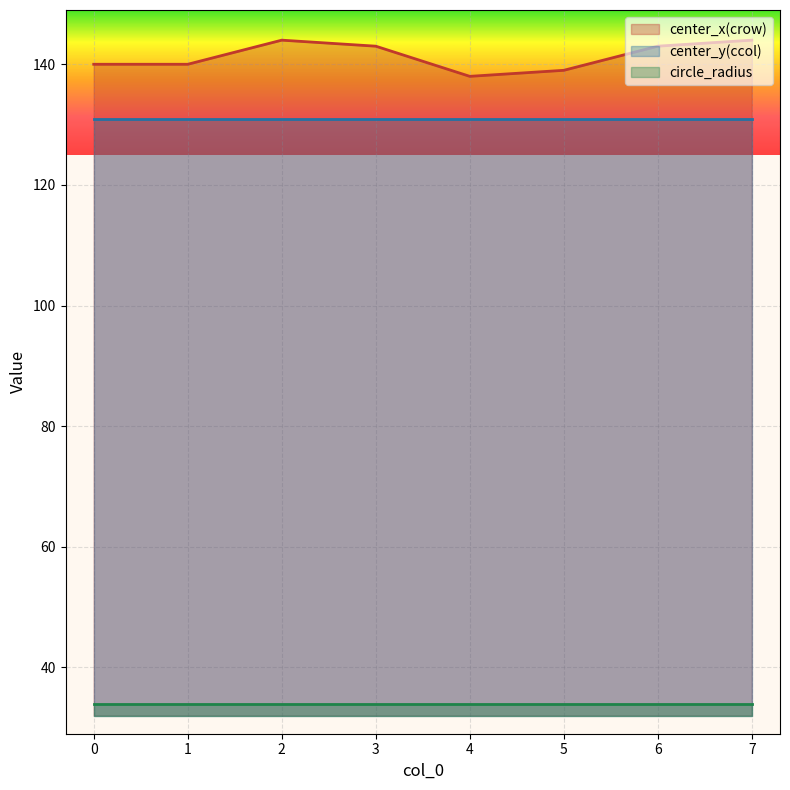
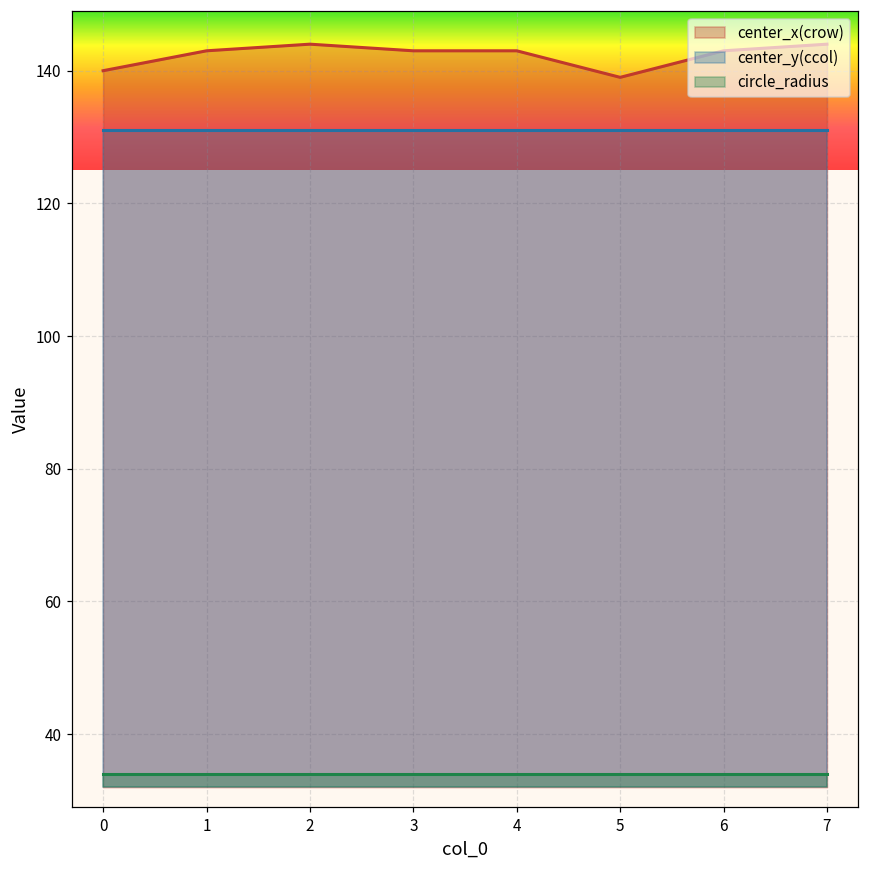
center_x(crow), 1: 140 -> 143
center_x(crow), 4: 138 -> 143
